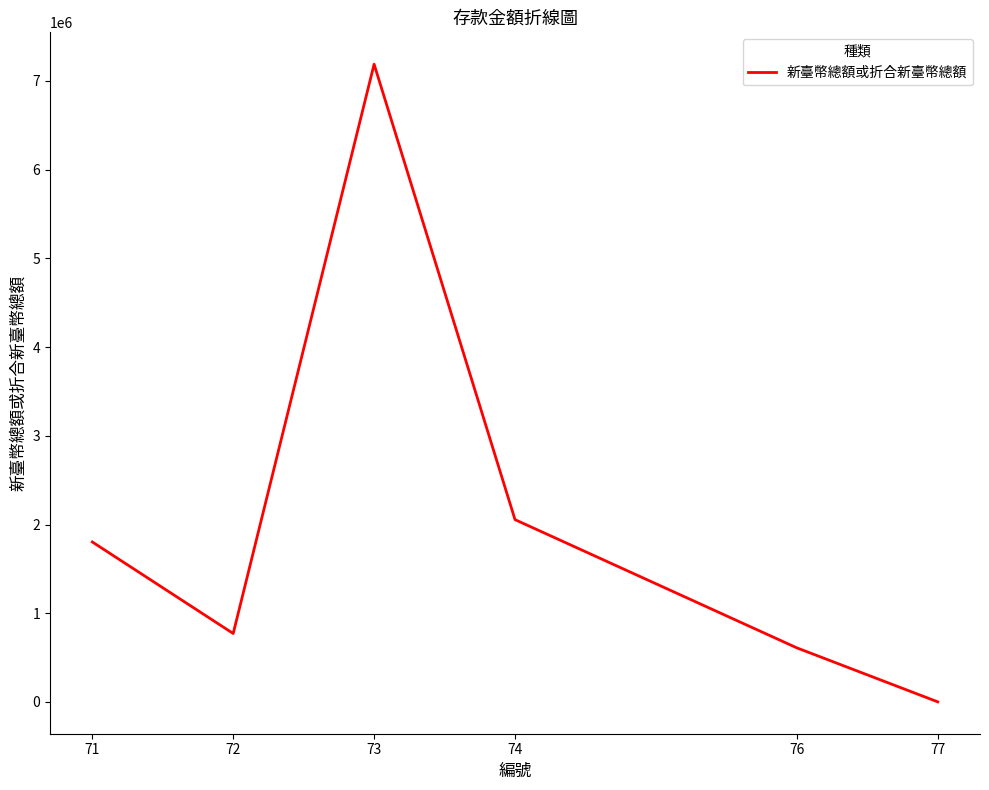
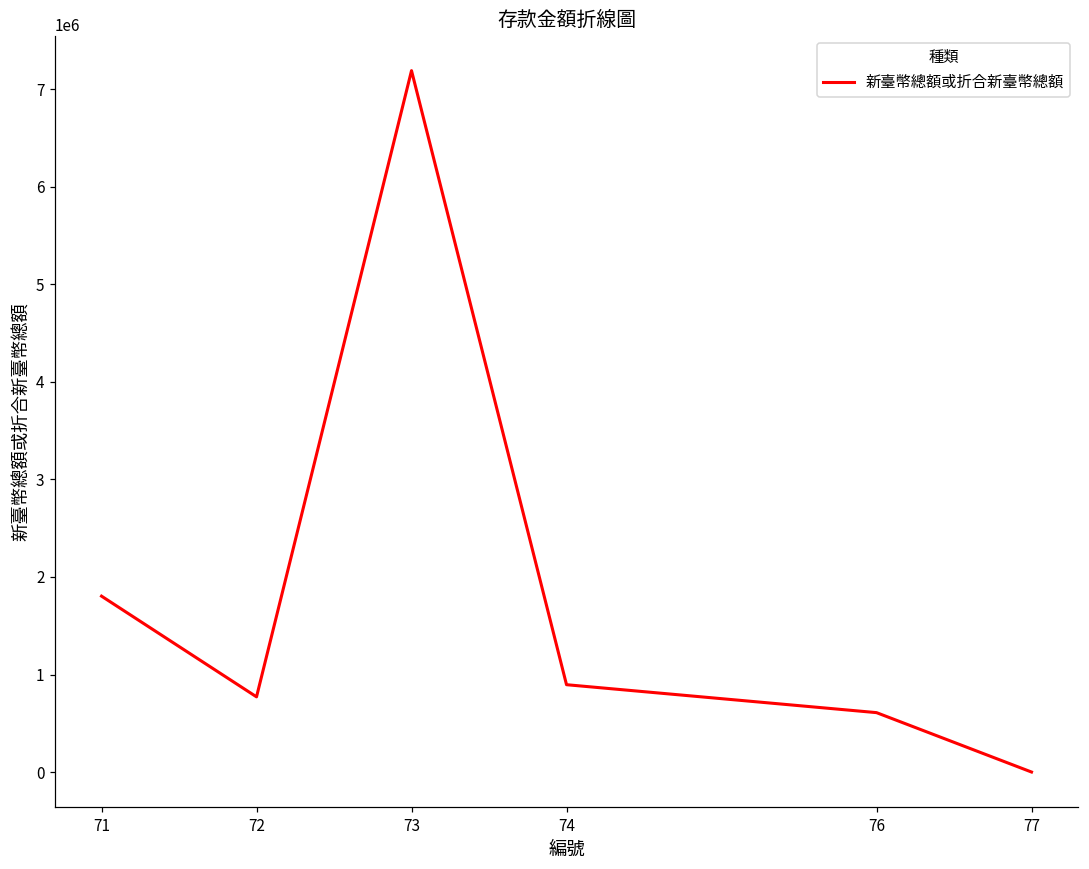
74: 2100000 -> 900000
